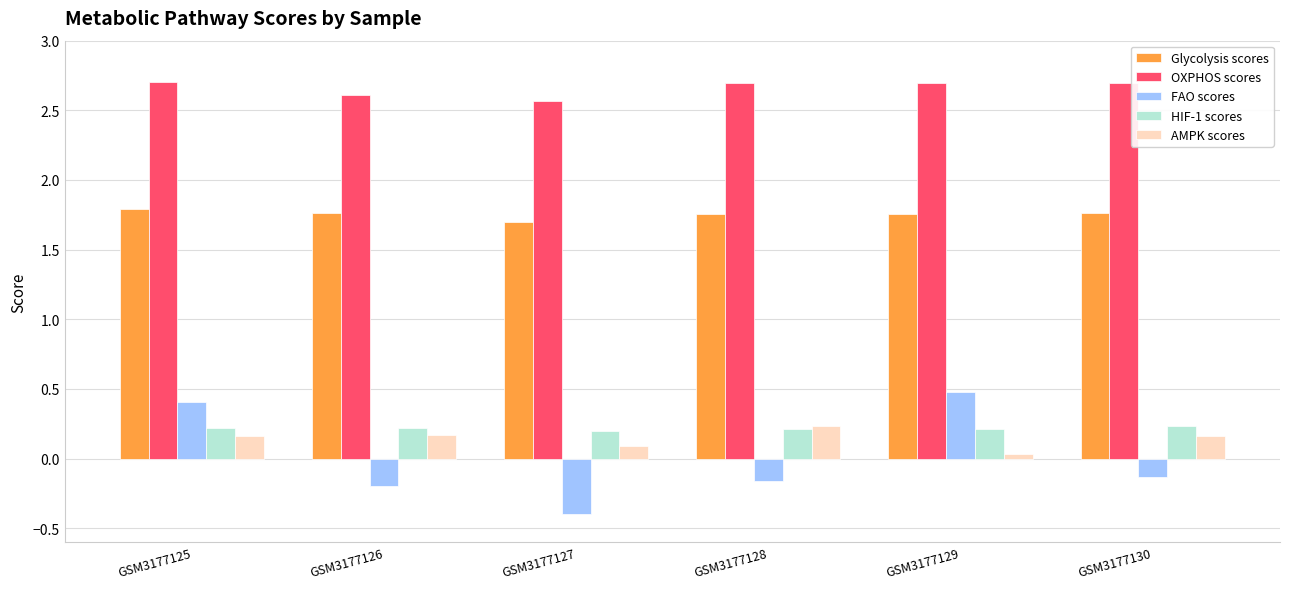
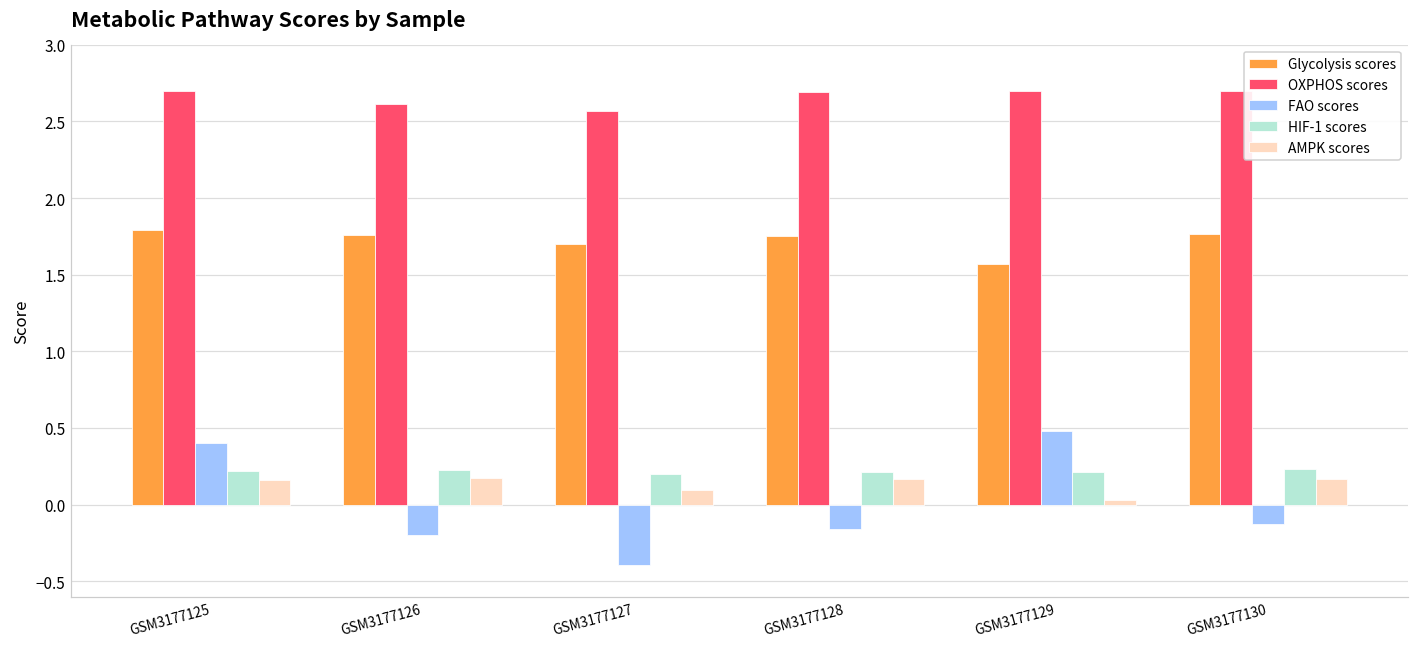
AMPK scores, GSM3177128: 0.23 -> 0.17
Glycolysis scores, GSM3177129: 1.76 -> 1.57
